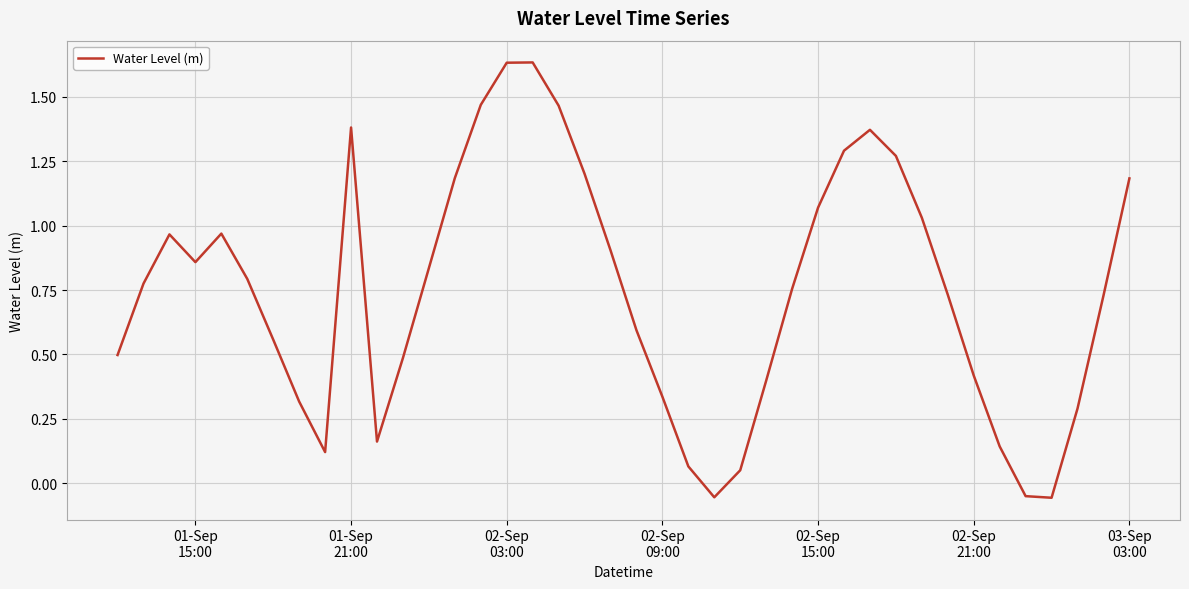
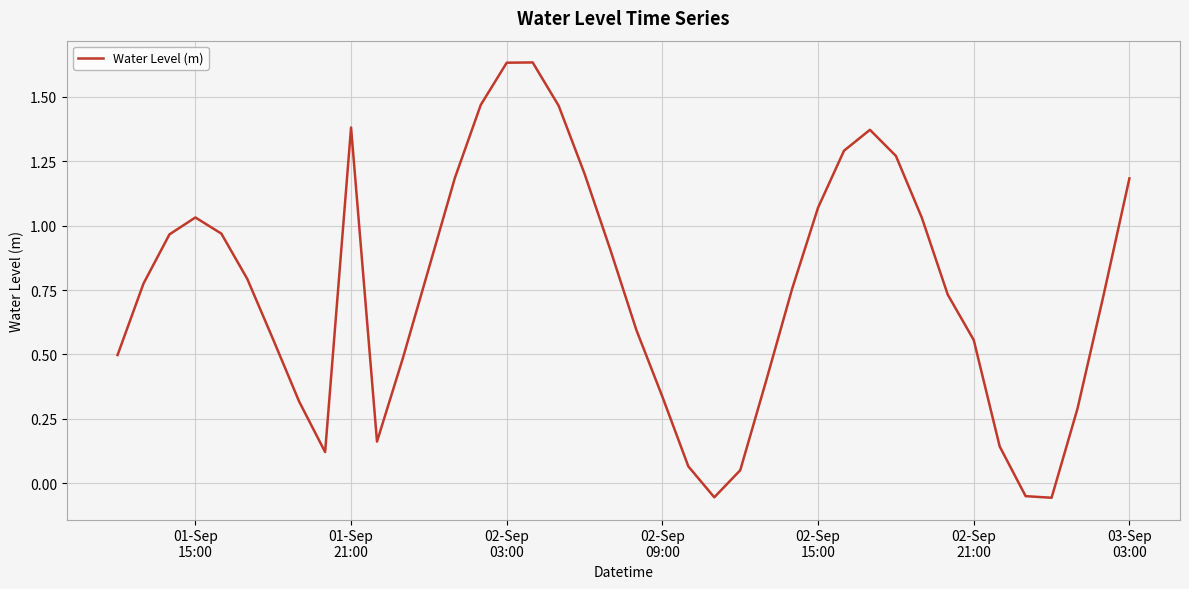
01-Sep 15:00: 0.86 -> 1.03
02-Sep 21:00: 0.42 -> 0.56
